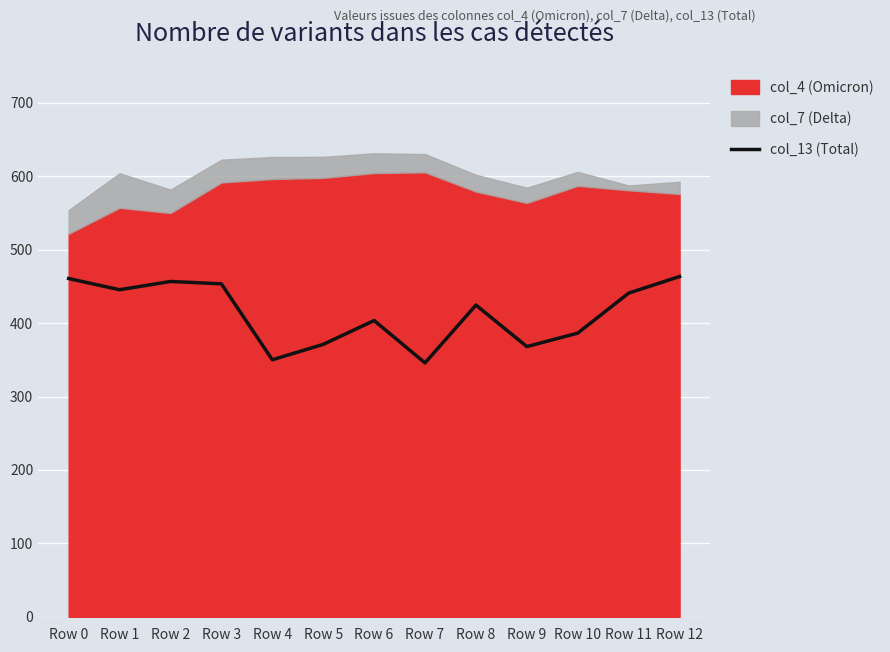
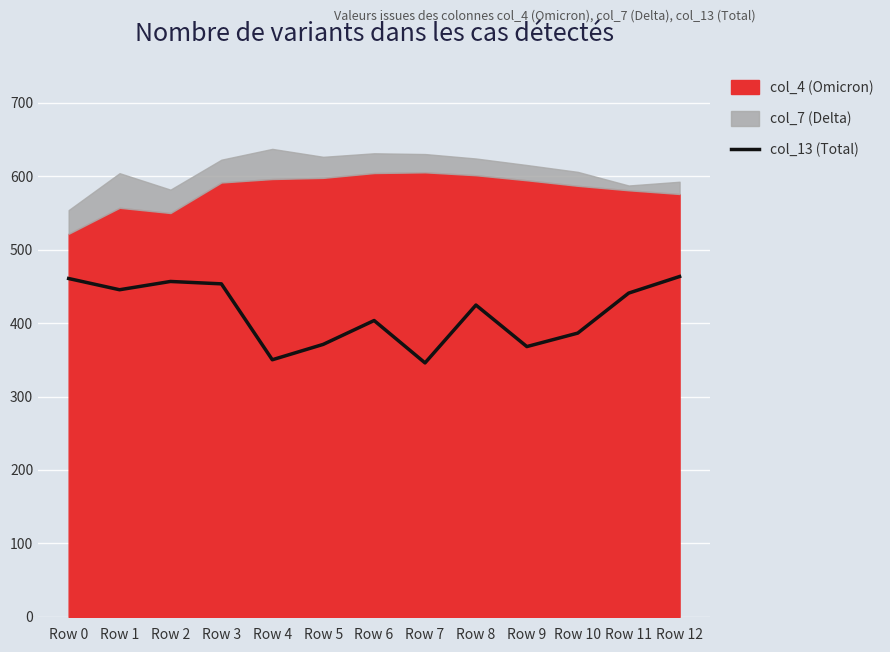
col_7 (Delta), Row 4: 30 -> 40
col_4 (Omicron), Row 8: 580 -> 600
col_4 (Omicron), Row 9: 560 -> 590
